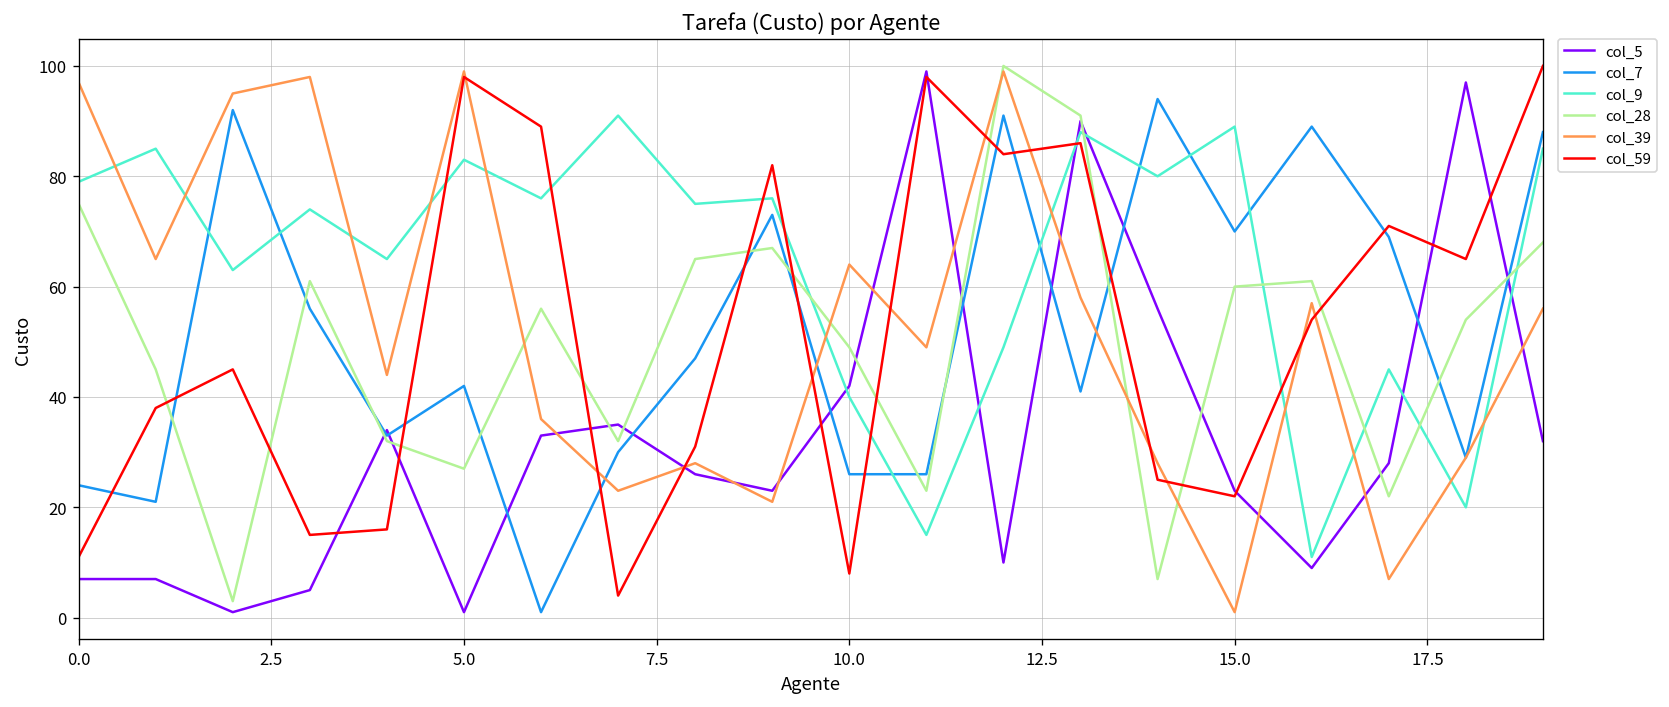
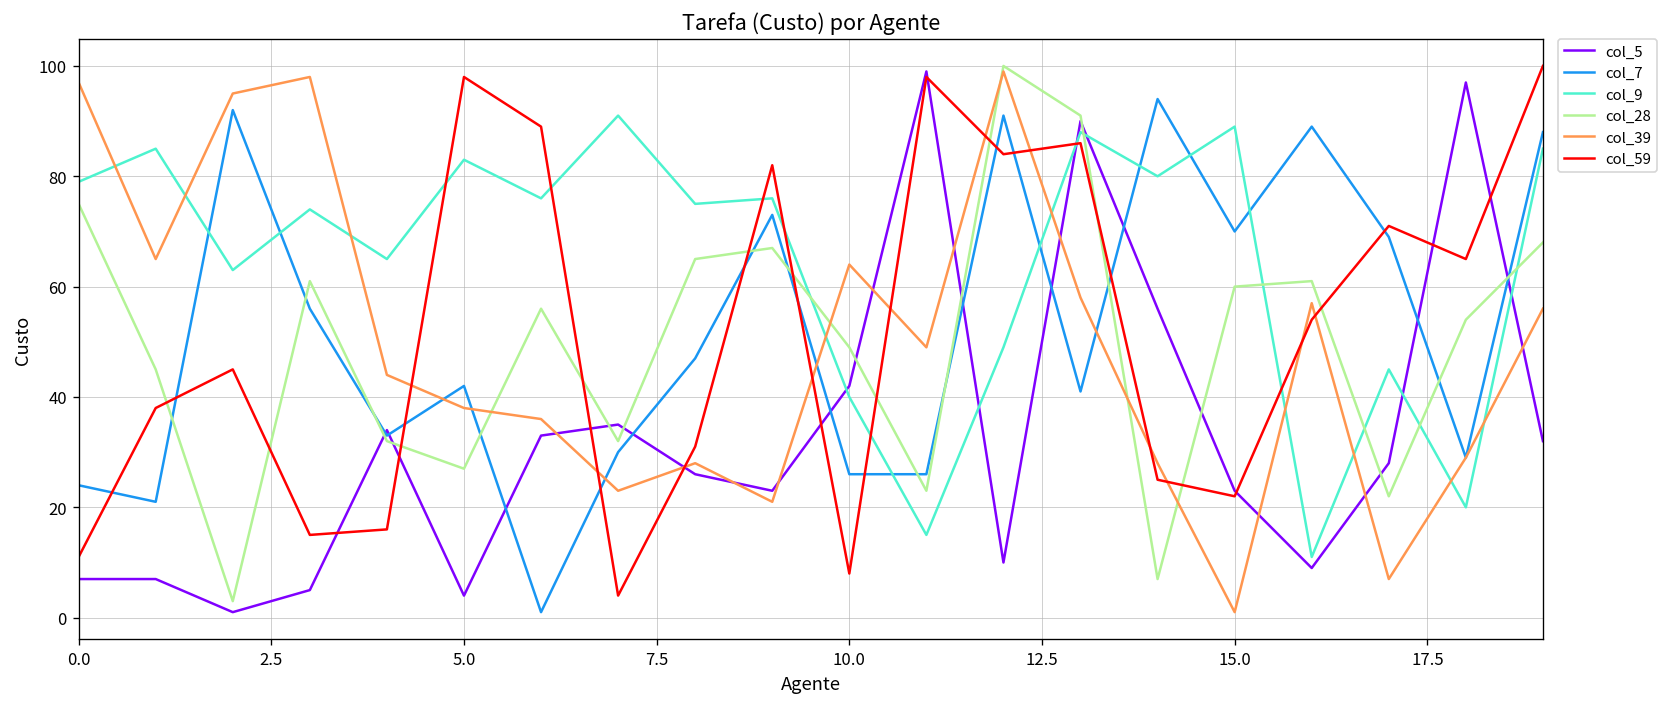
col_5, 5.0: 1 -> 4
col_39, 5.0: 99 -> 38
